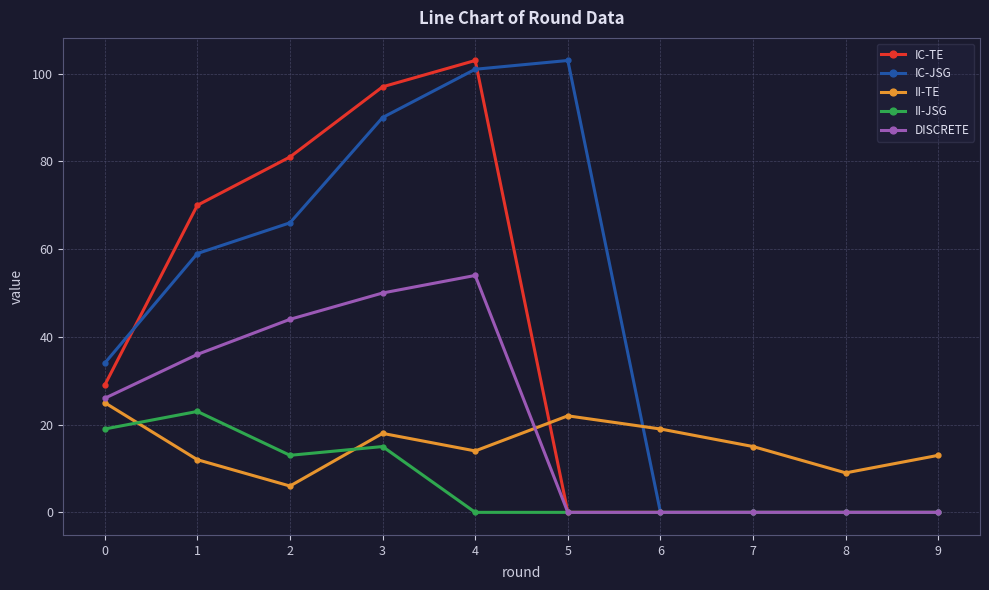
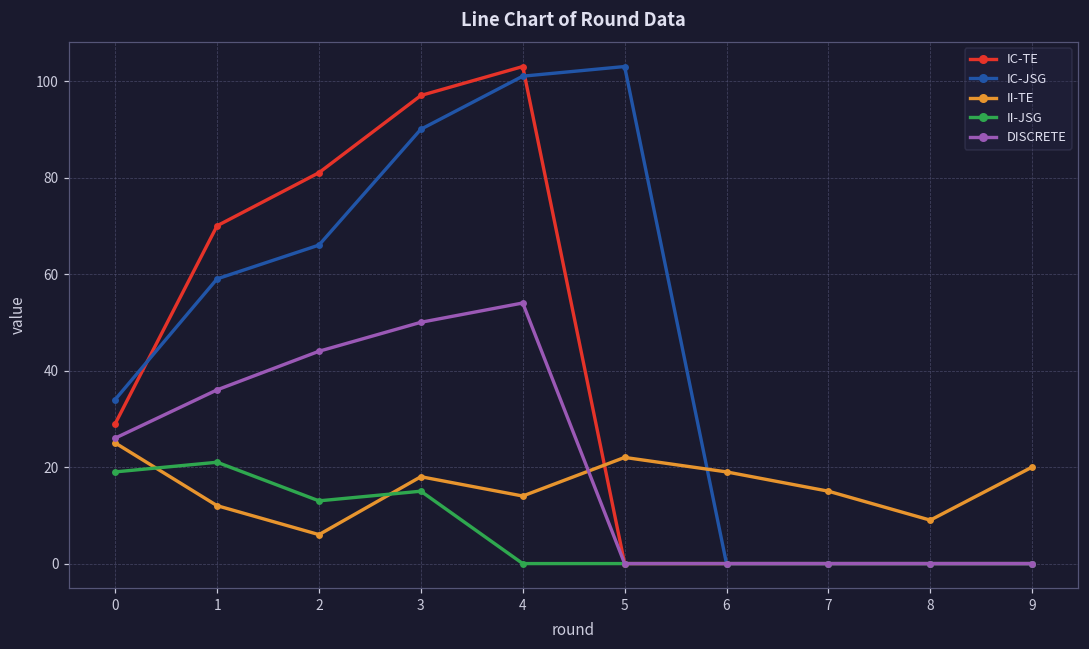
II-JSG, 1: 23 -> 21
II-TE, 9: 13 -> 20
